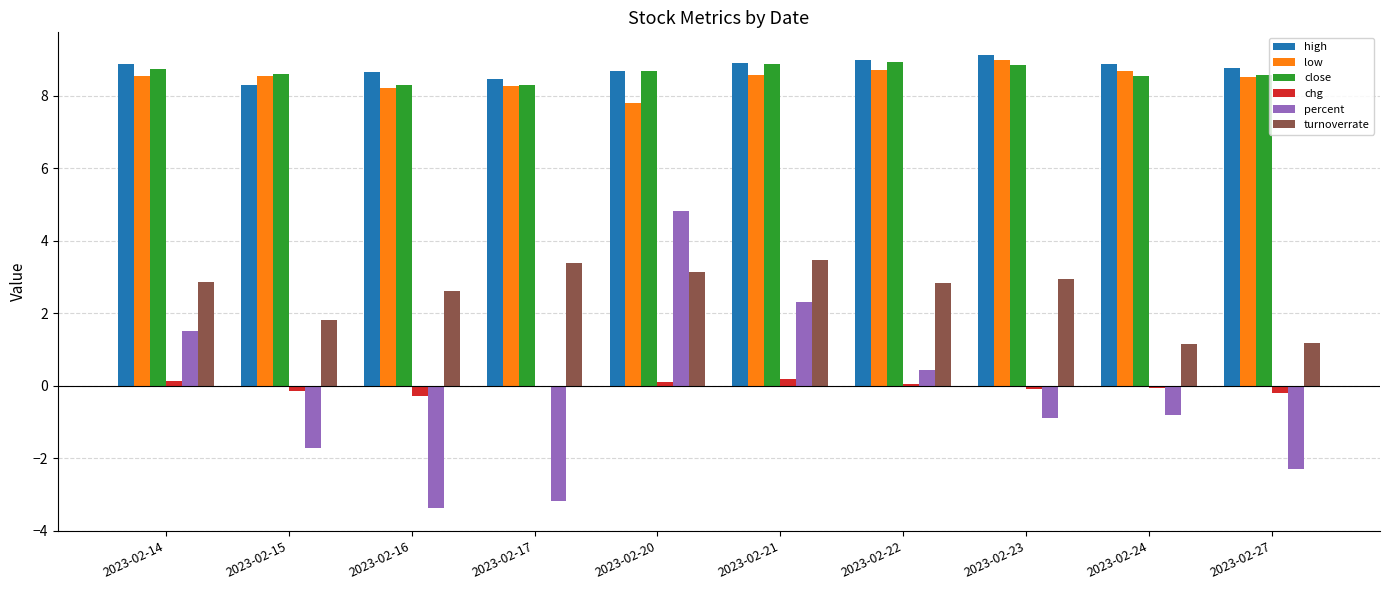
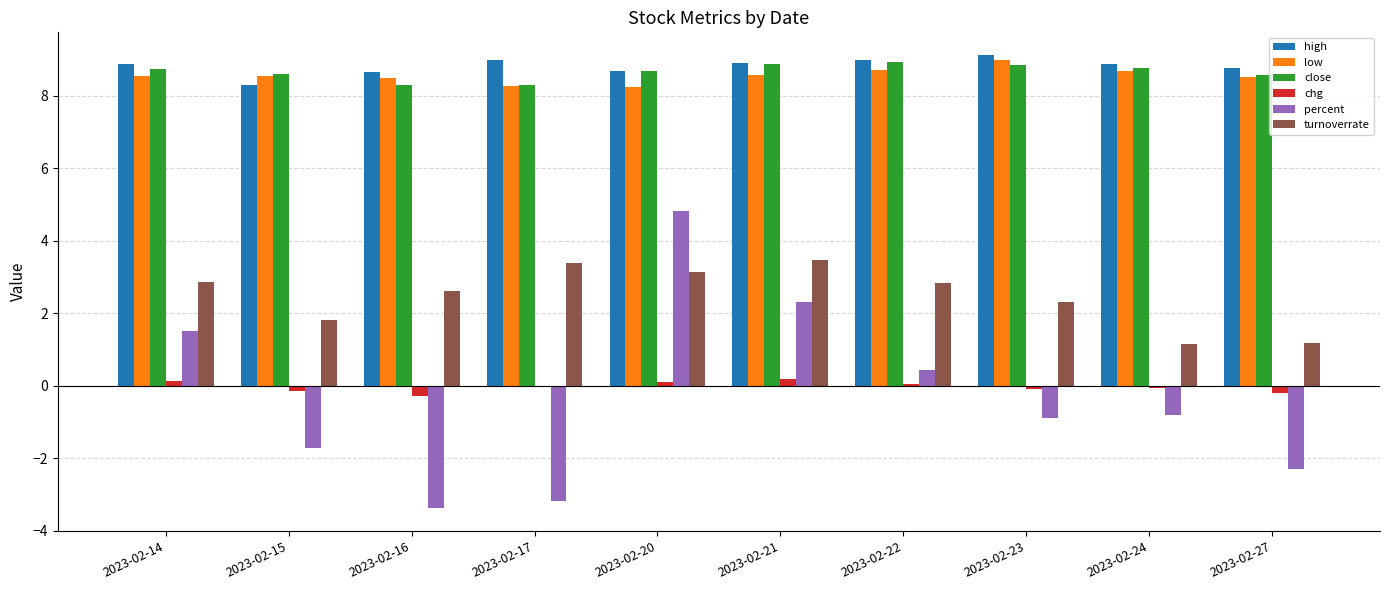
low, 2023-02-16: 8.2 -> 8.5
high, 2023-02-17: 8.5 -> 9.0
low, 2023-02-20: 7.8 -> 8.3
turnoverrate, 2023-02-23: 3.0 -> 2.3
close, 2023-02-24: 8.5 -> 8.8
